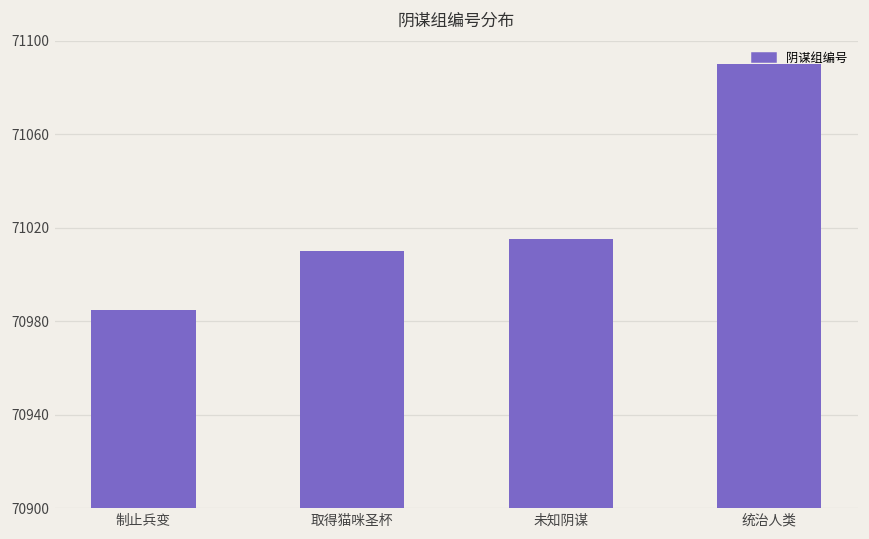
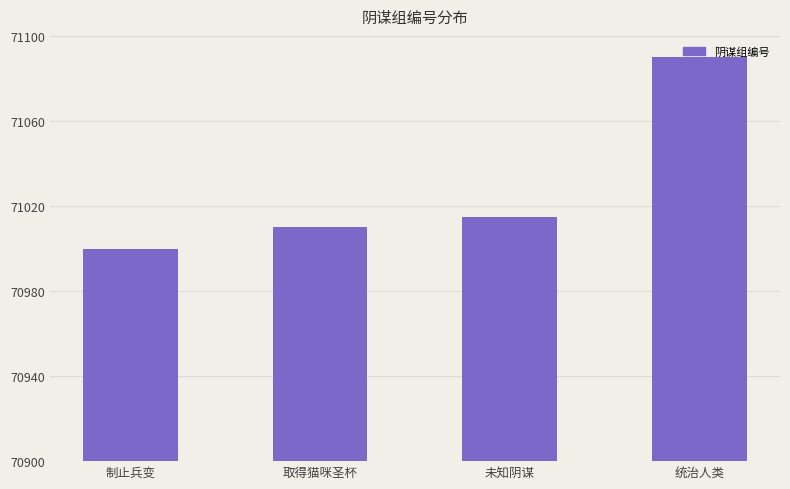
制止兵变: 70985 -> 71000
